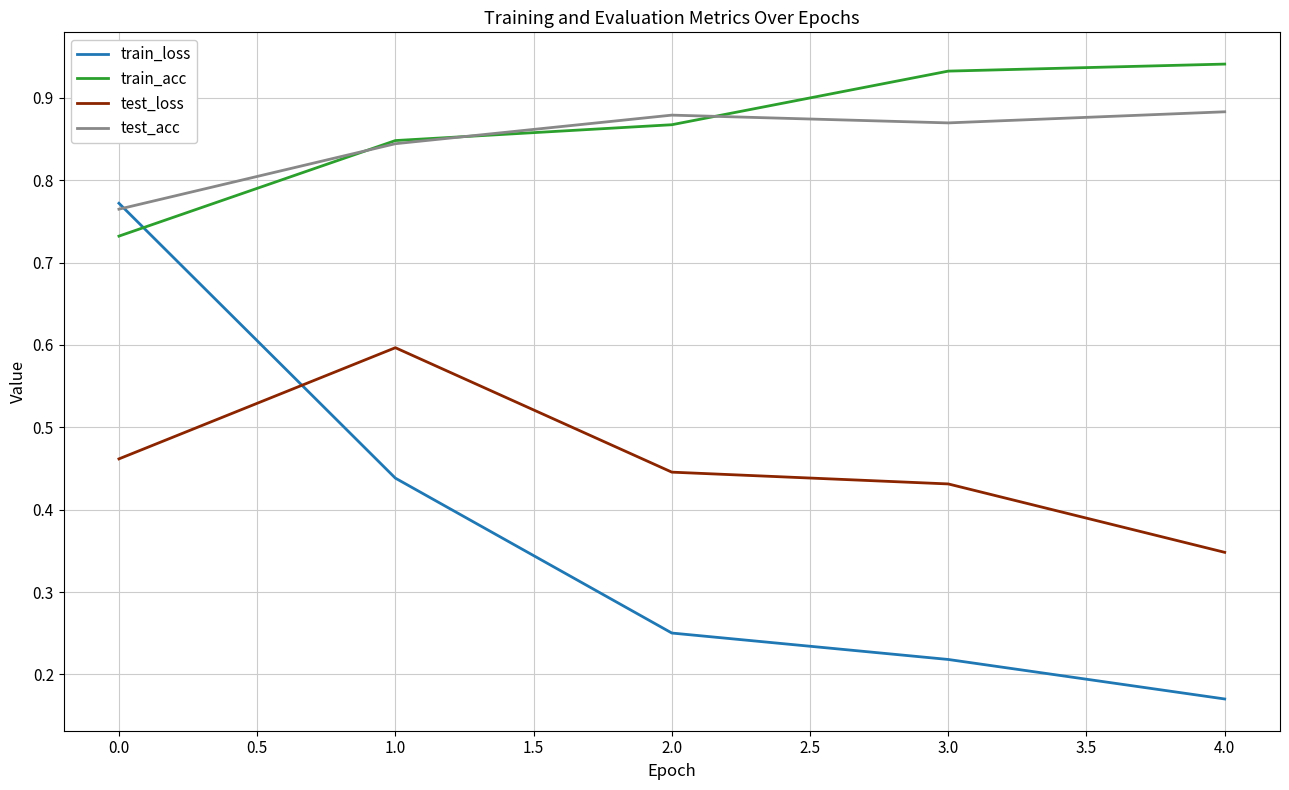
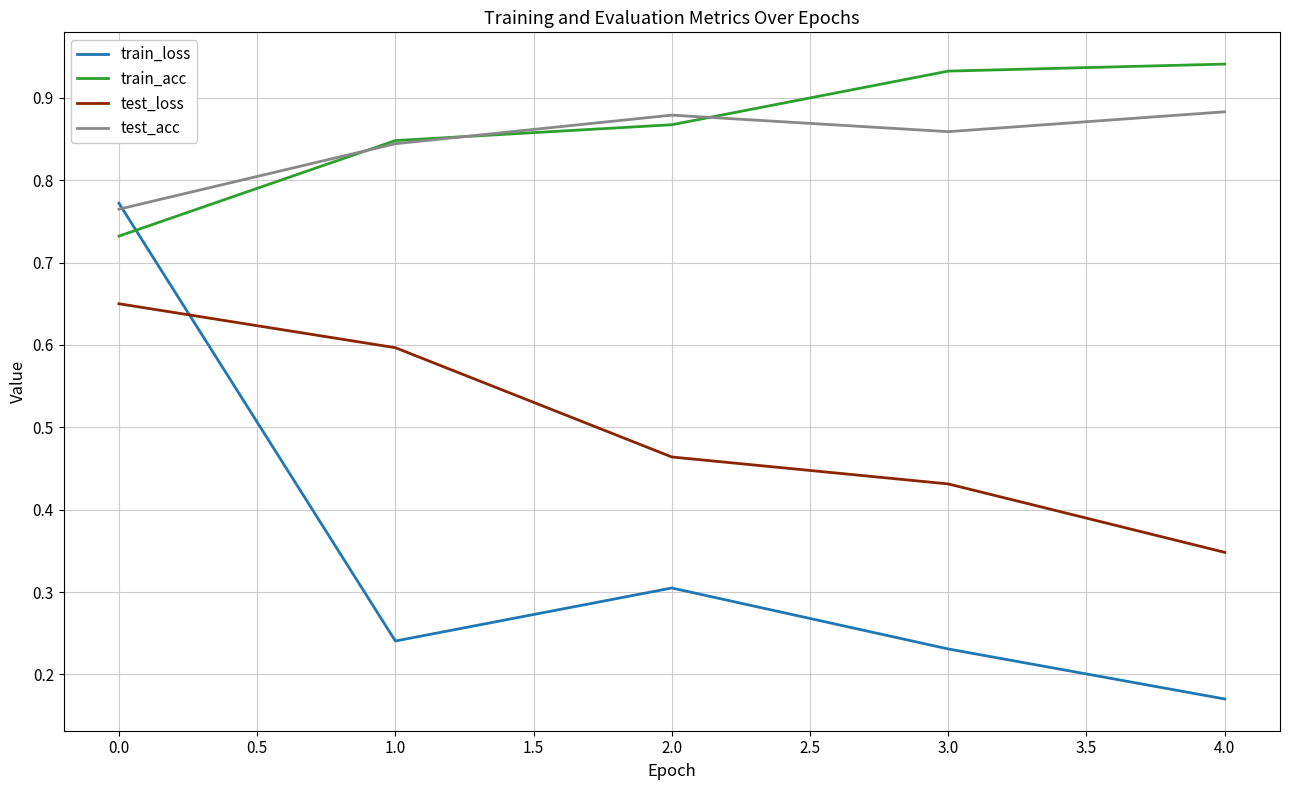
test_loss, 0.0: 0.46 -> 0.65
train_loss, 1.0: 0.44 -> 0.24
train_loss, 2.0: 0.25 -> 0.30
test_loss, 2.0: 0.45 -> 0.46
train_loss, 3.0: 0.22 -> 0.23
test_acc, 3.0: 0.87 -> 0.86
